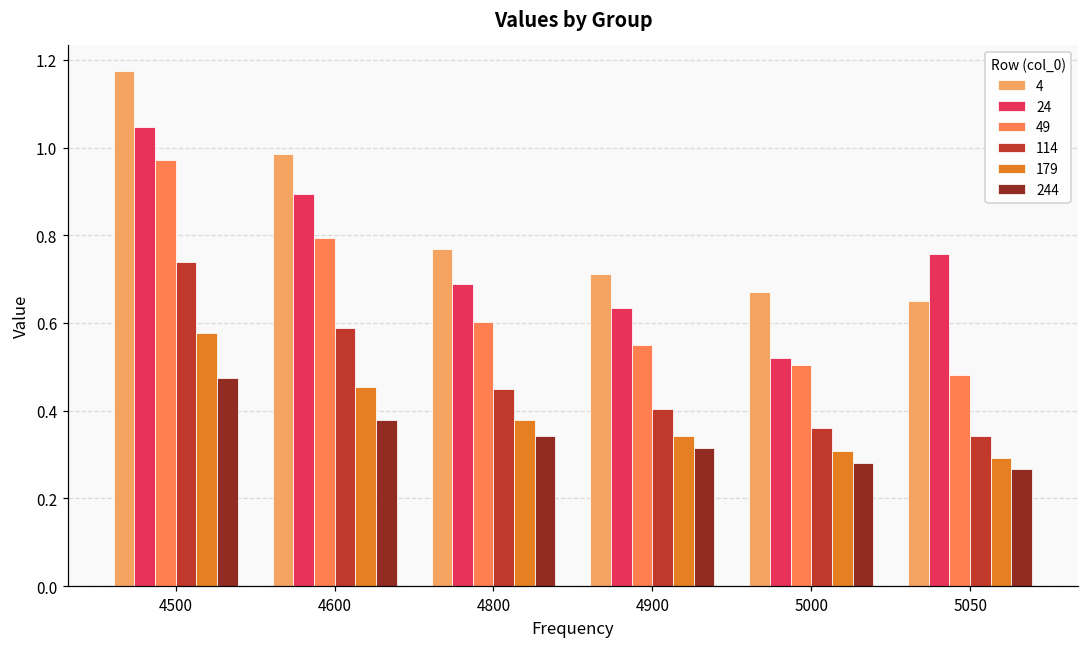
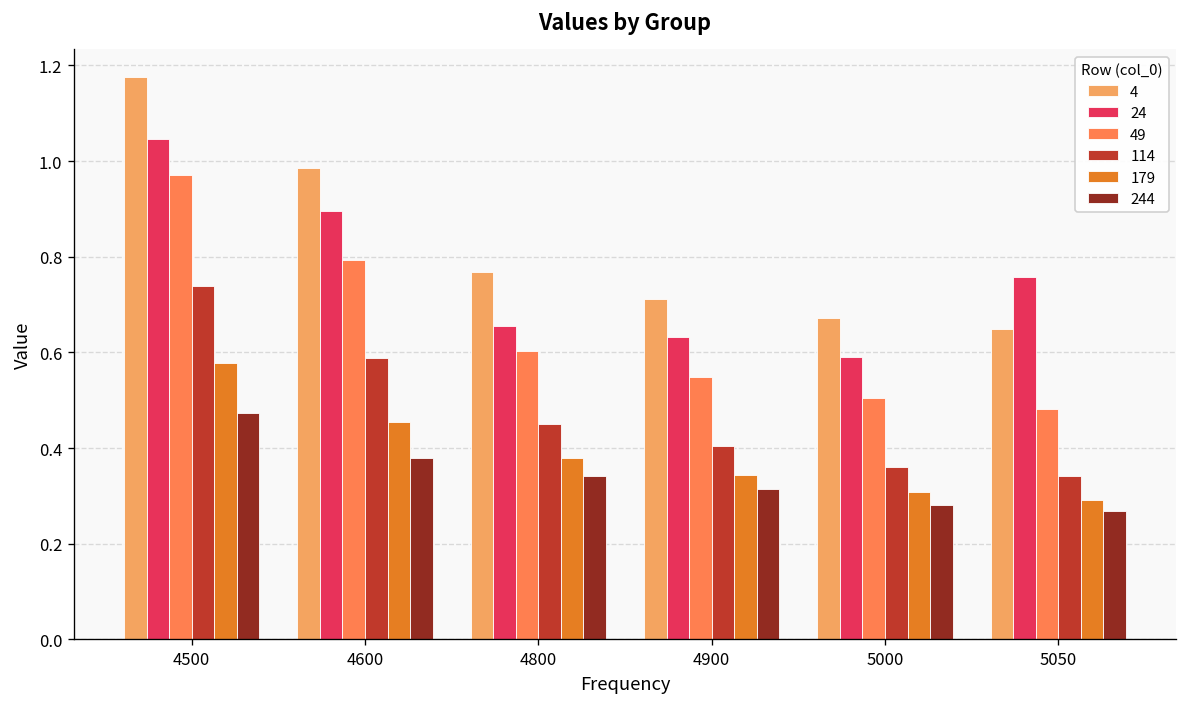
24, 4800: 0.69 -> 0.66
24, 5000: 0.52 -> 0.59
